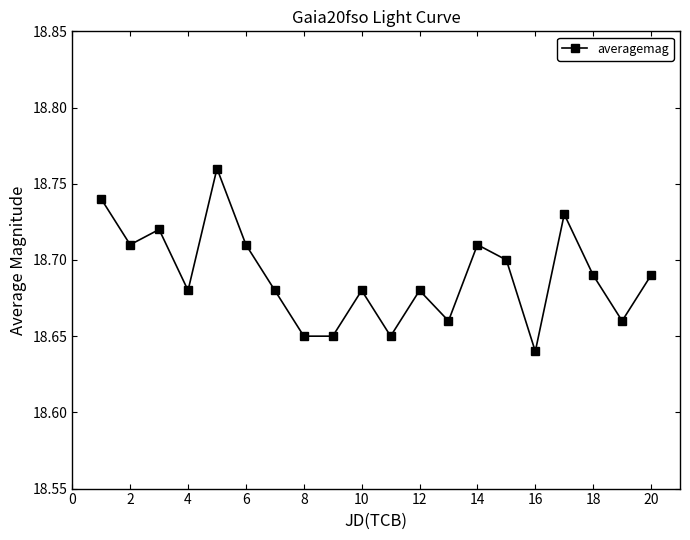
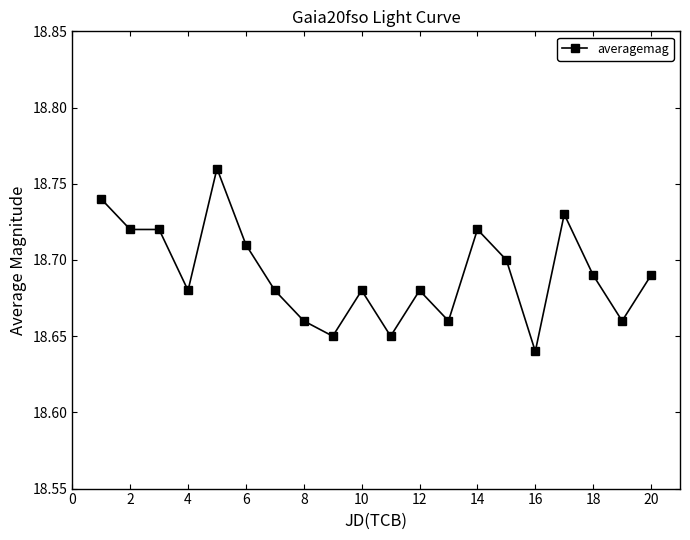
2: 18.71 -> 18.72
8: 18.65 -> 18.66
14: 18.71 -> 18.72
